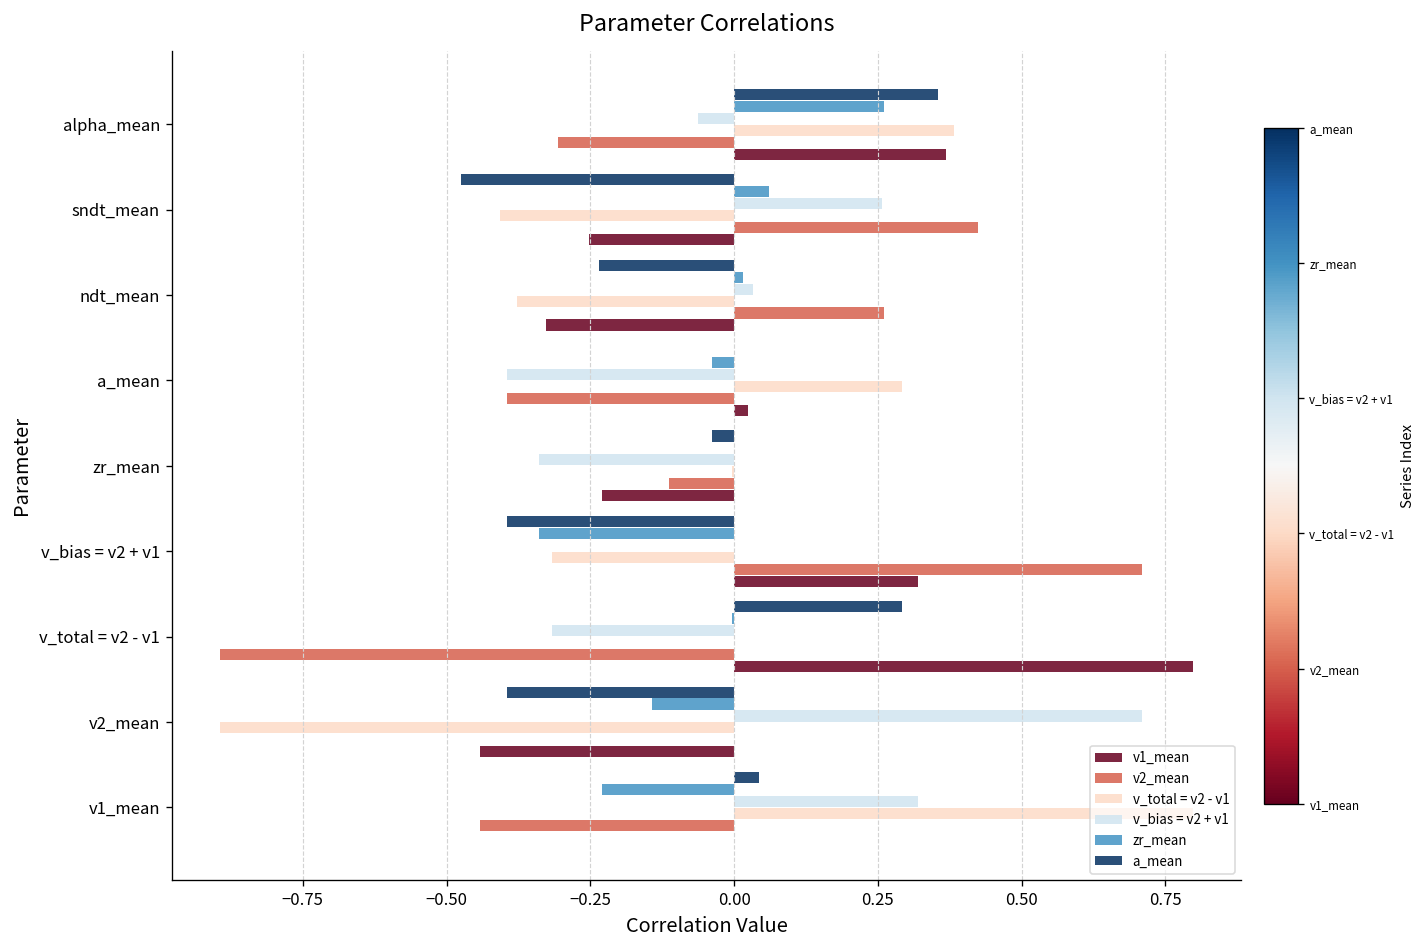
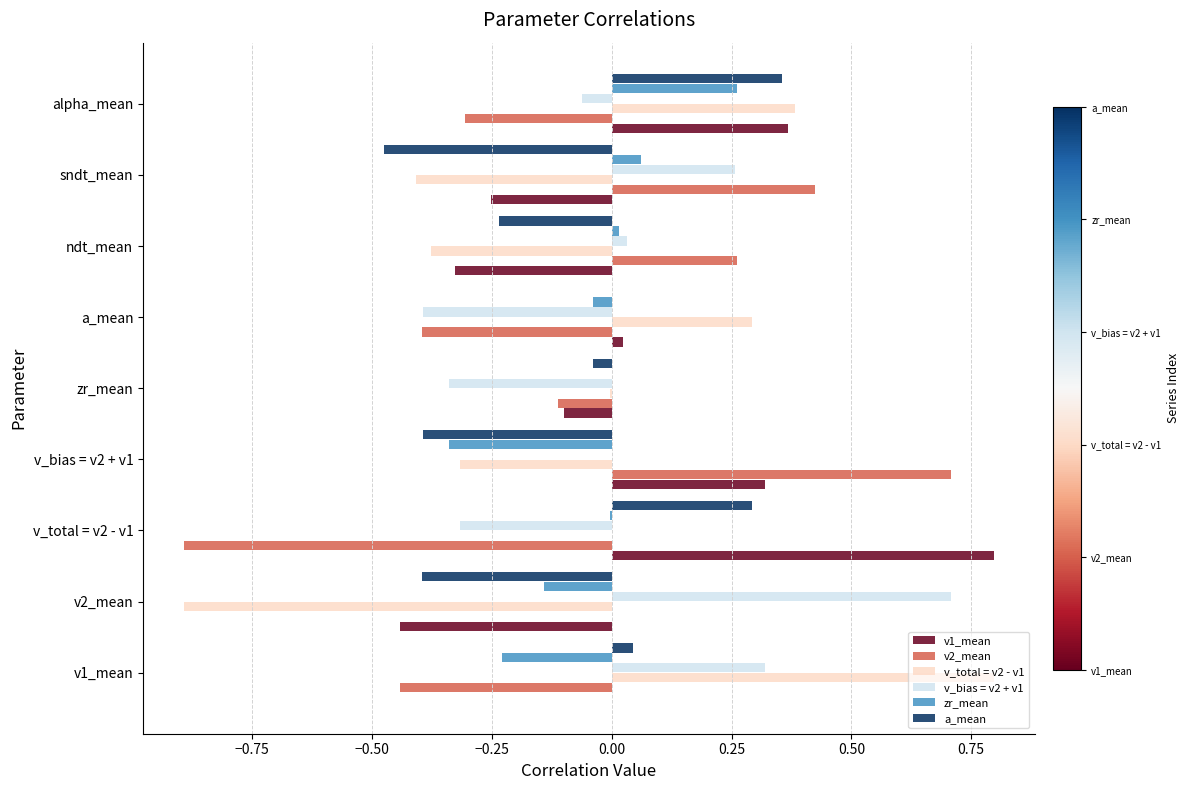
v1_mean, zr_mean: -0.23 -> -0.10
